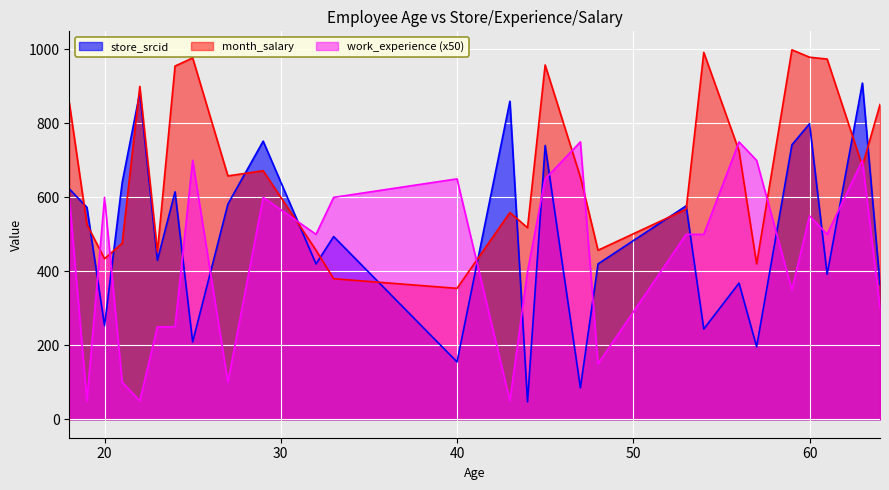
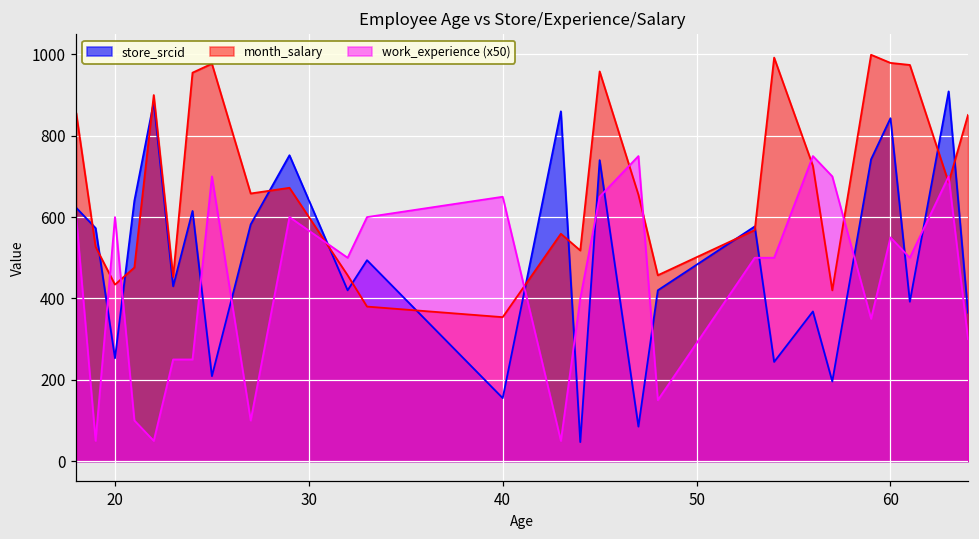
store_srcid, 60: 800 -> 840
